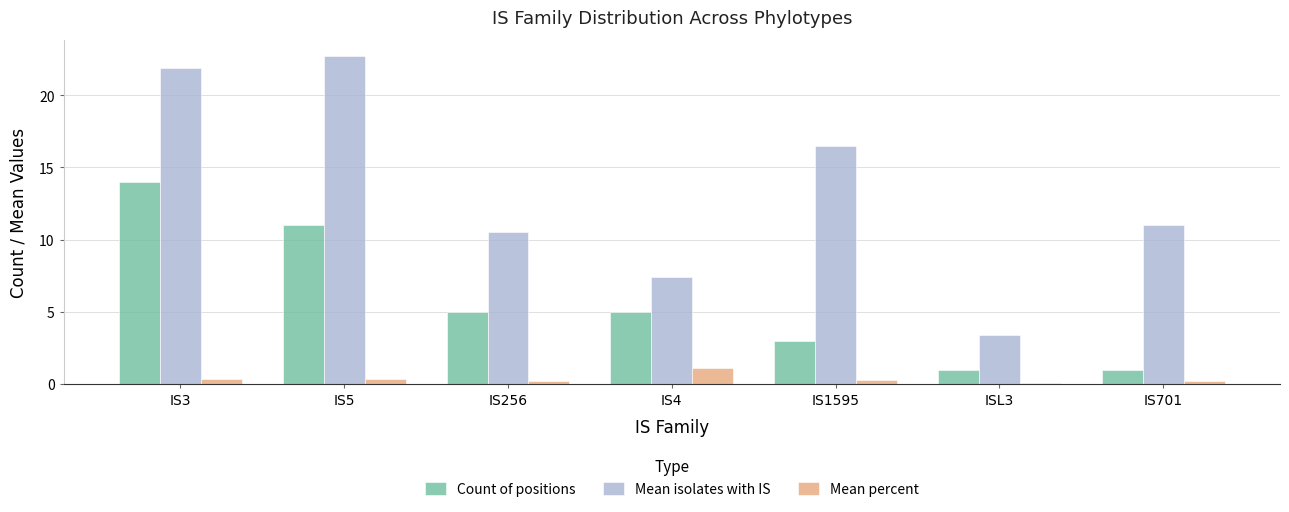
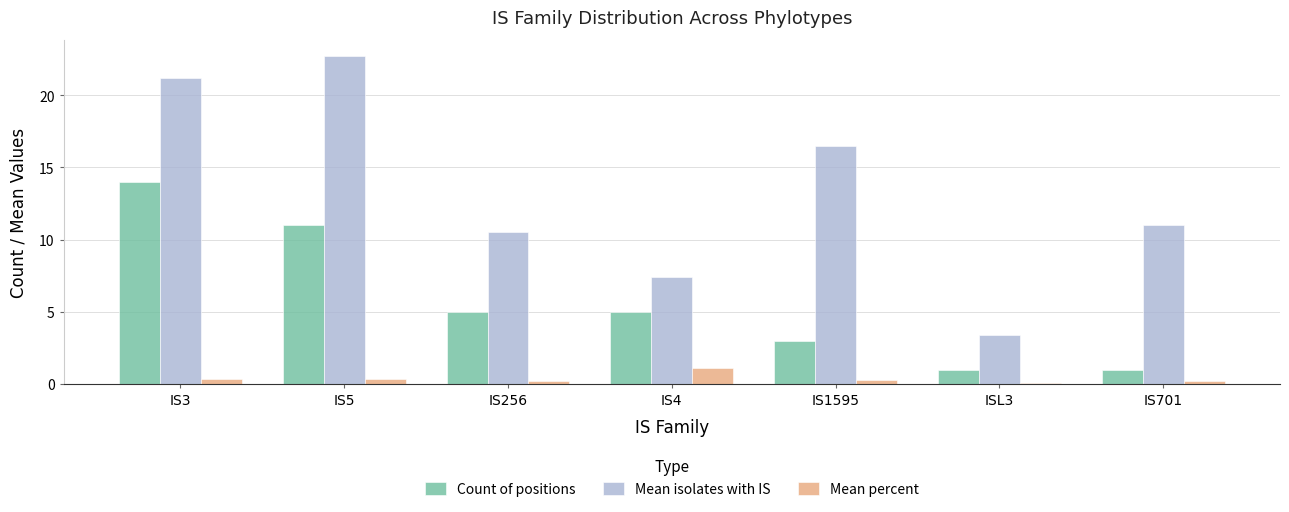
Mean isolates with IS, IS3: 21.9 -> 21.2
